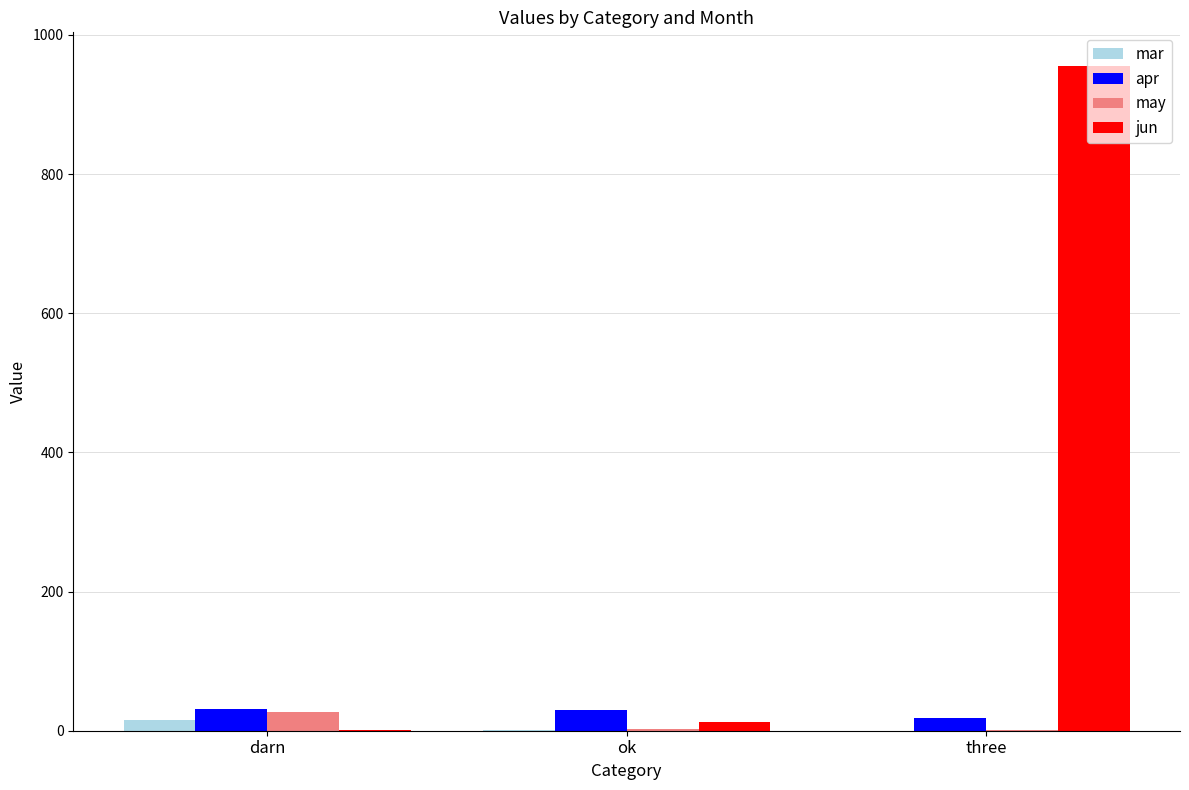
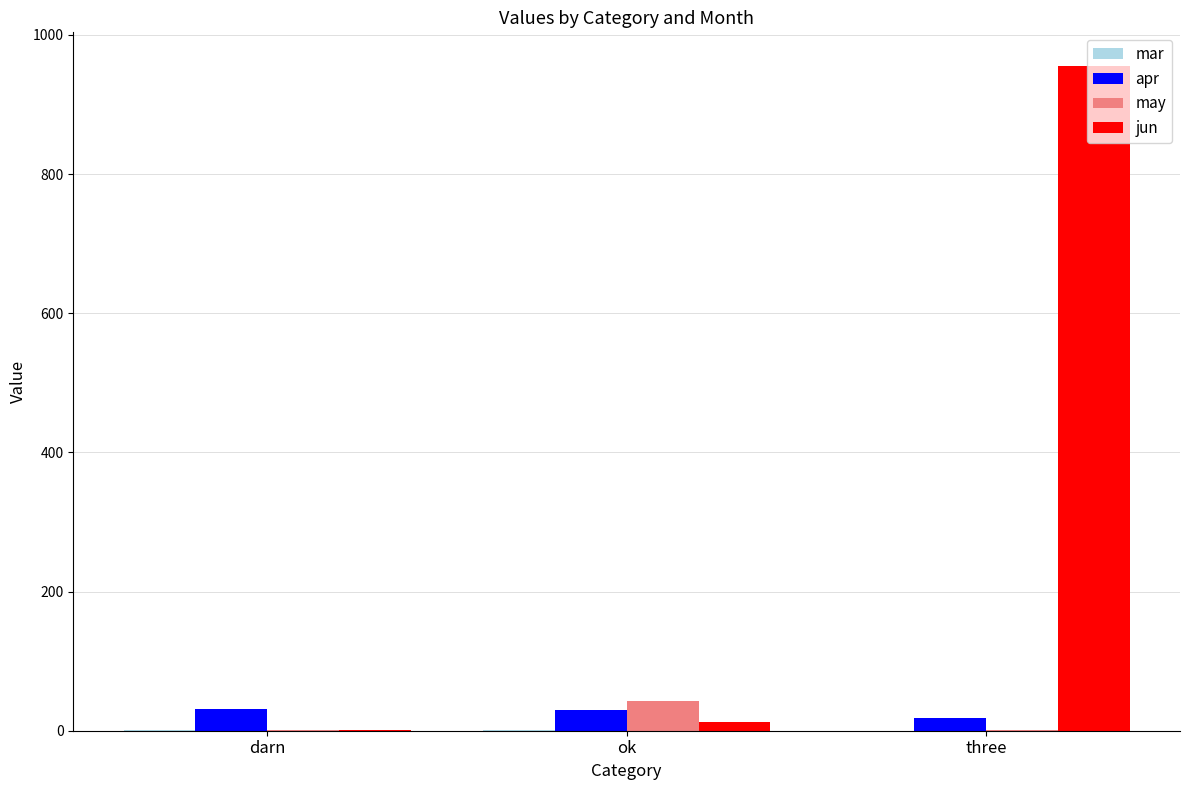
mar, darn: 20 -> 0
may, darn: 30 -> 0
may, ok: 0 -> 40
